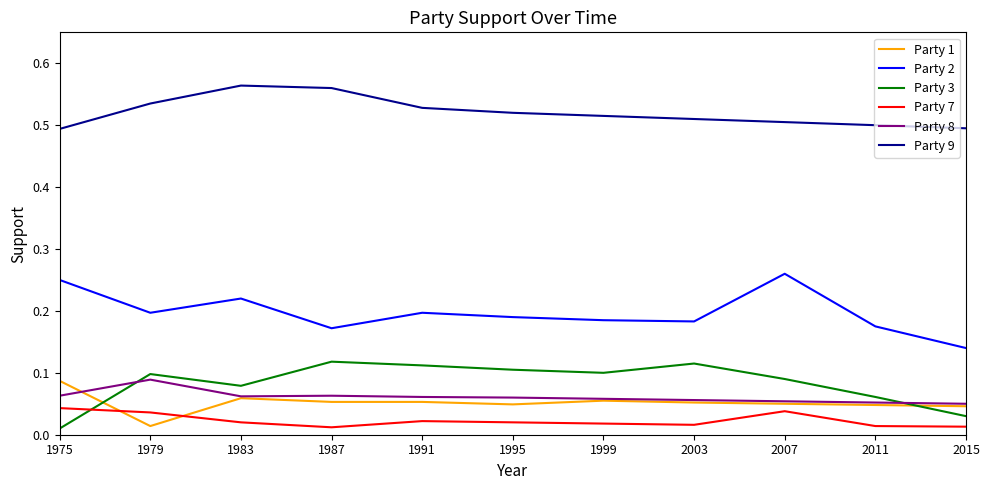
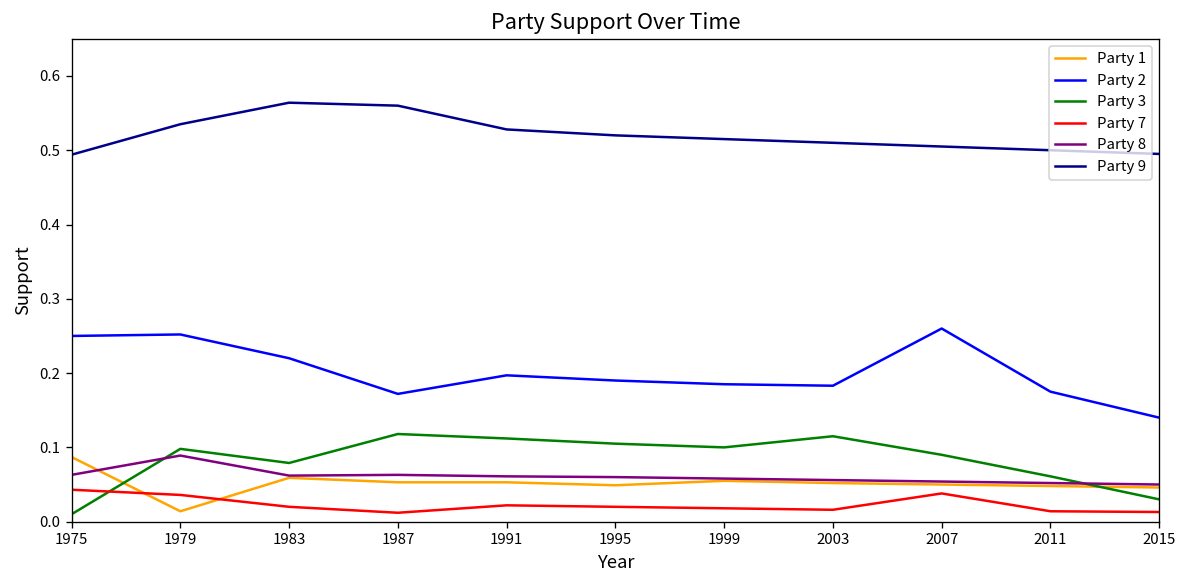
Party 2, 1979: 0.20 -> 0.25
